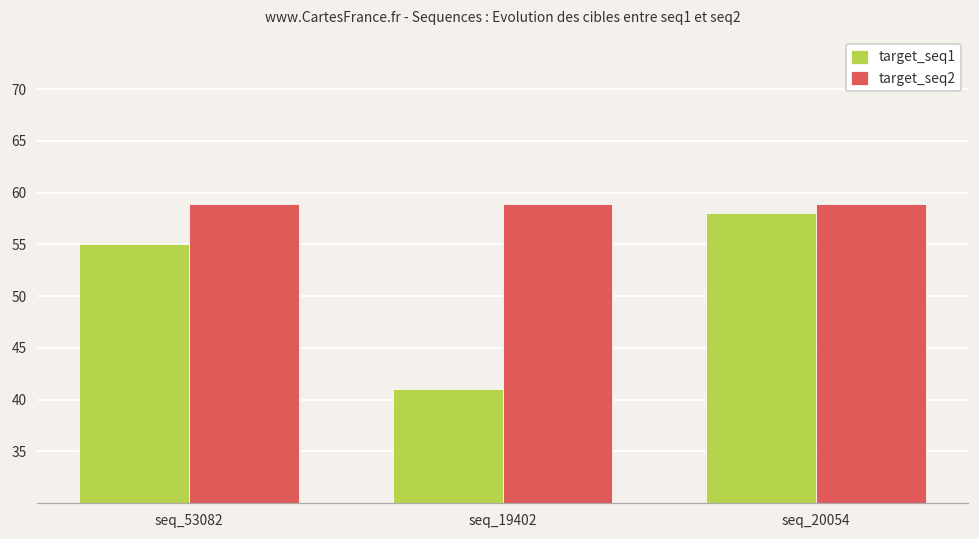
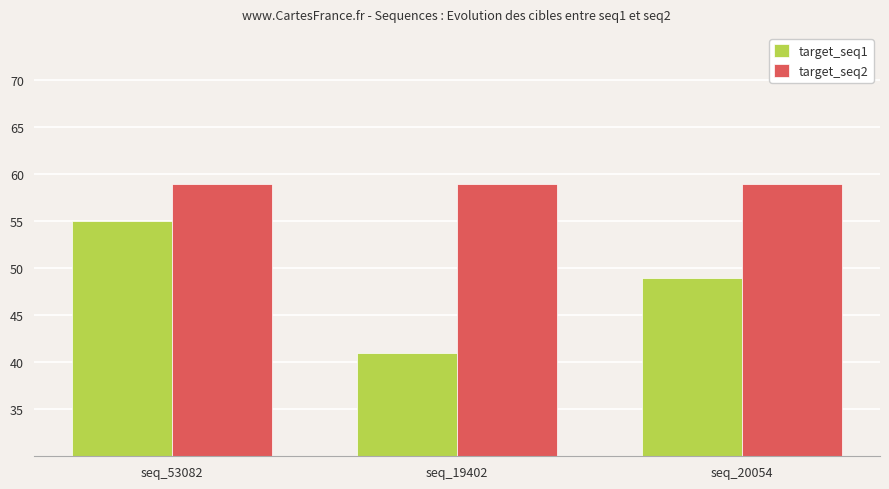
target_seq1, seq_20054: 58 -> 49
